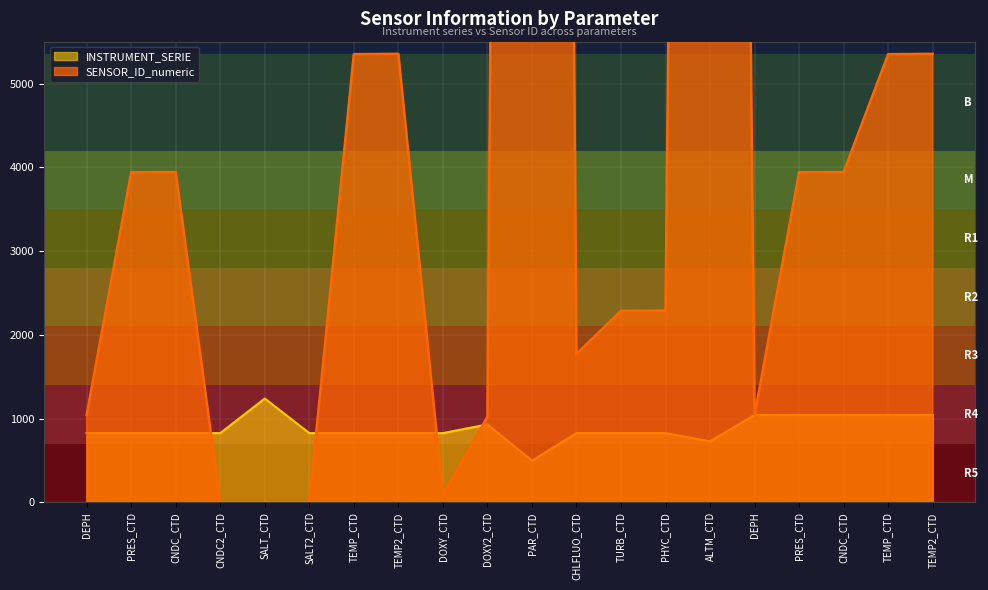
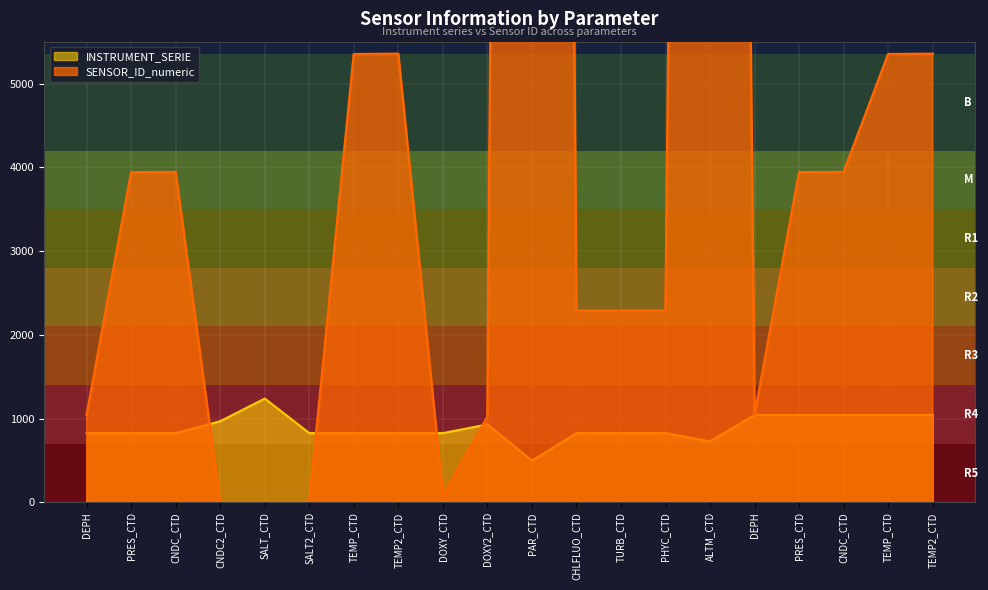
INSTRUMENT_SERIE, CNDC2_CTD: 800 -> 1000
SENSOR_ID_numeric, CHLFLUO_CTD: 1800 -> 2300
